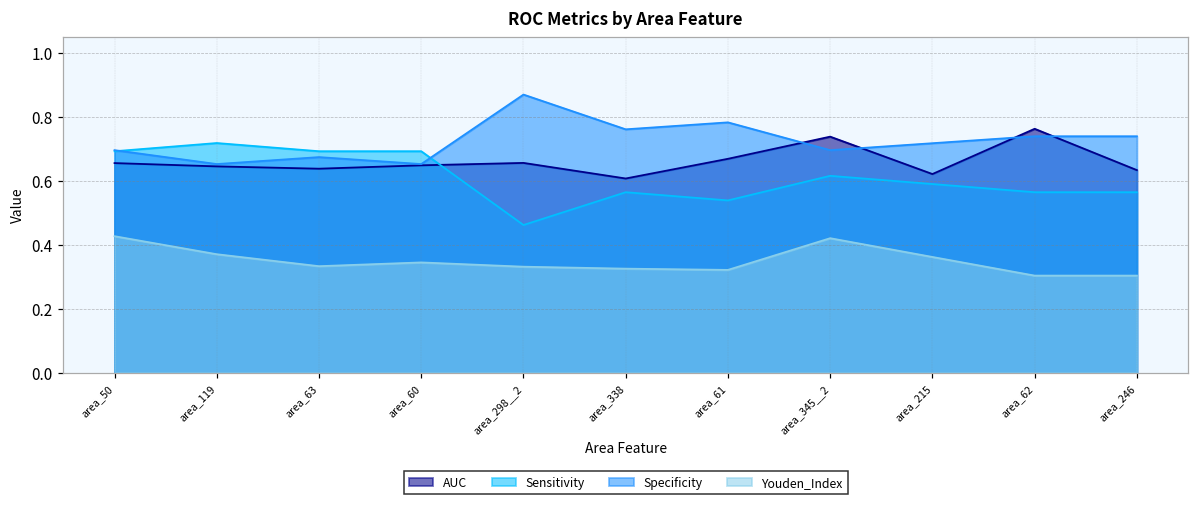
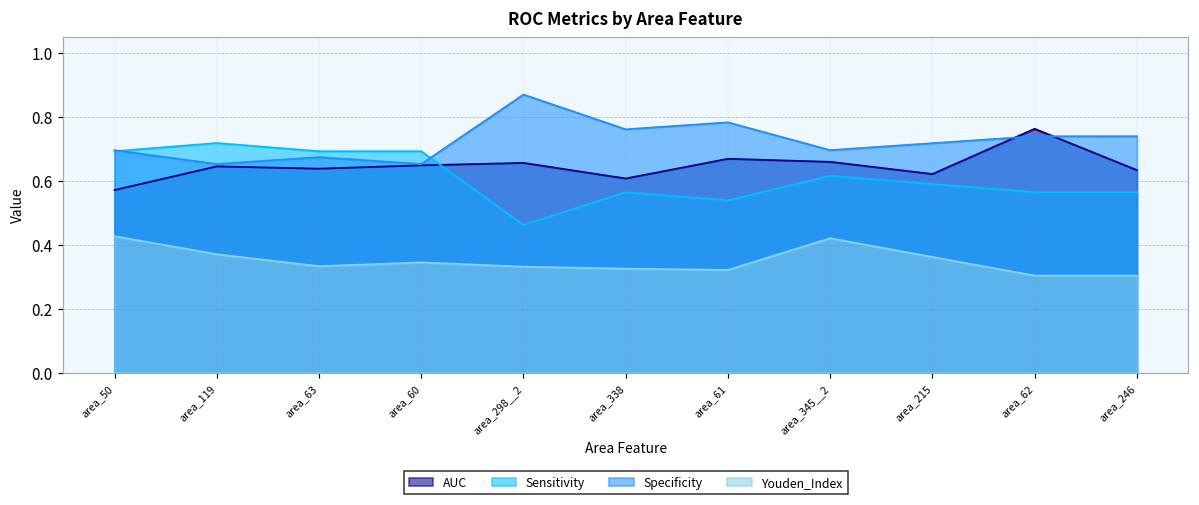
AUC, area_50: 0.66 -> 0.57
AUC, area_345__2: 0.74 -> 0.66
